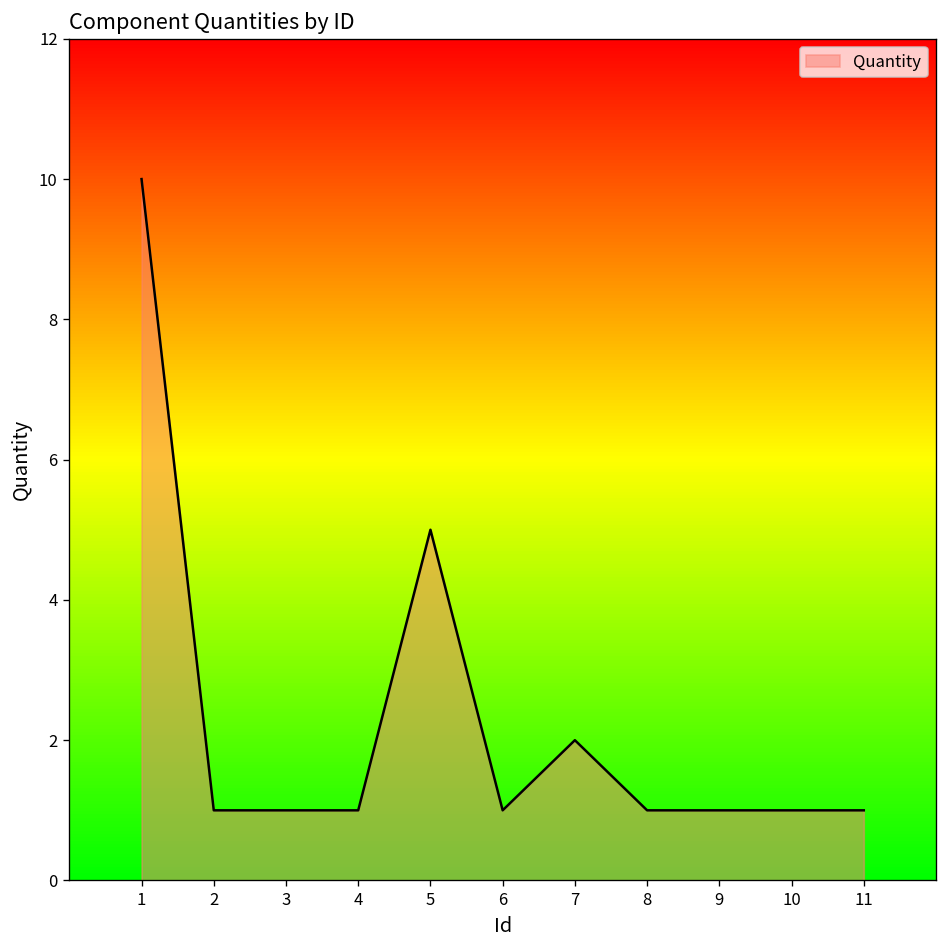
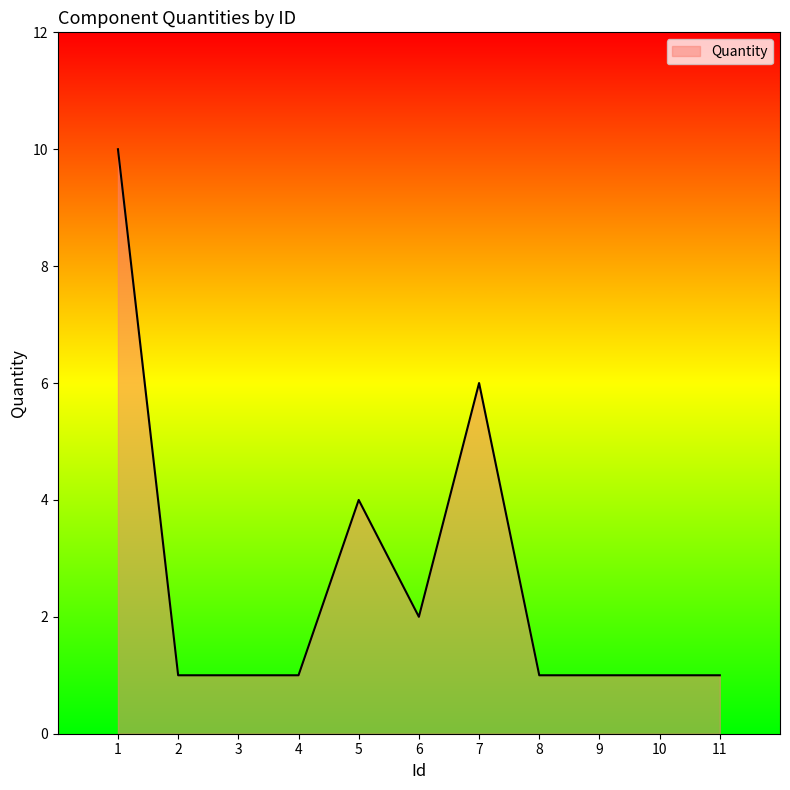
5: 5 -> 4
6: 1 -> 2
7: 2 -> 6
